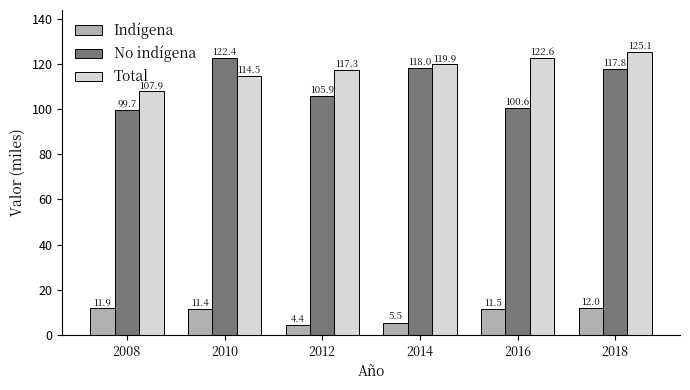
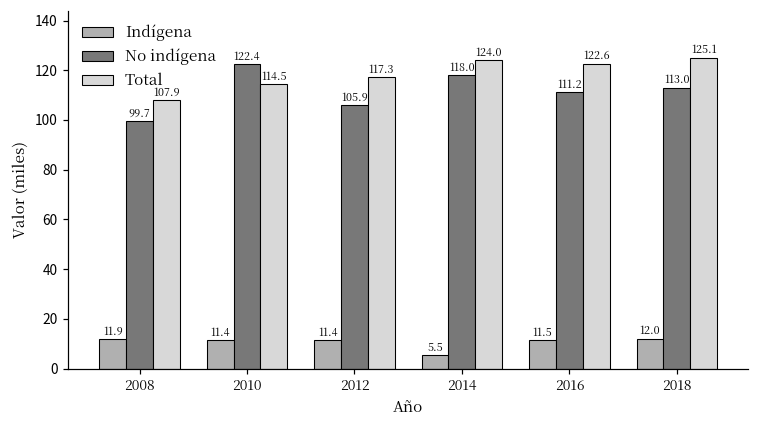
Indígena, 2012: 4.4 -> 11.4
Total, 2014: 119.9 -> 124.0
No indígena, 2016: 100.6 -> 111.2
No indígena, 2018: 117.8 -> 113.0
